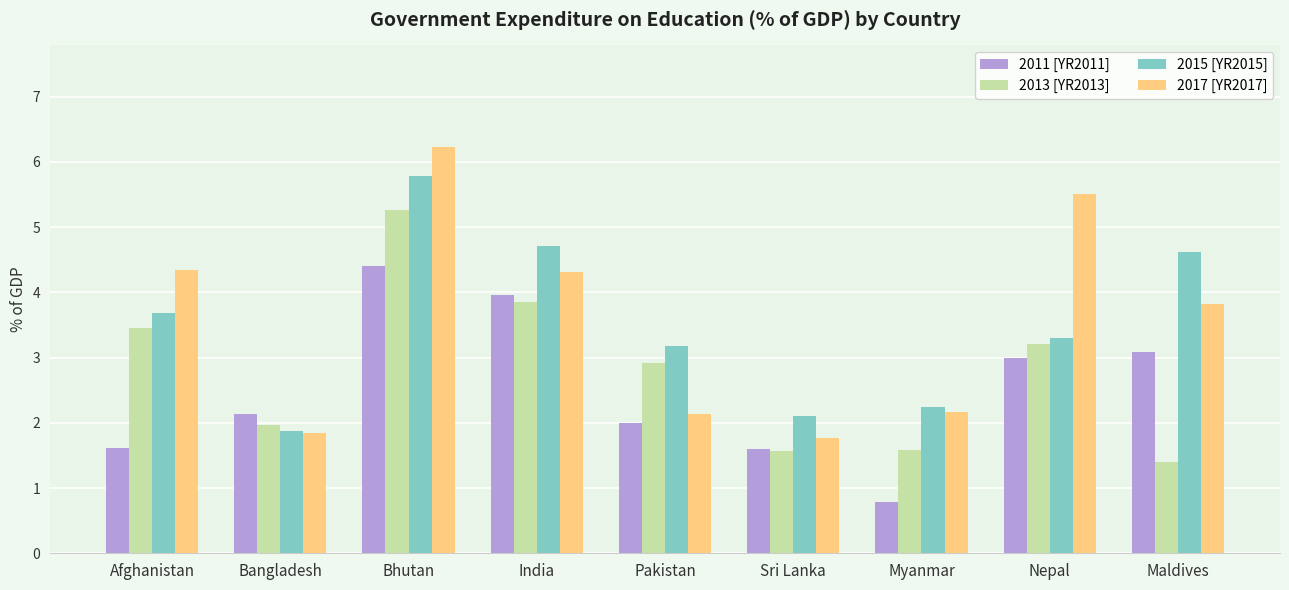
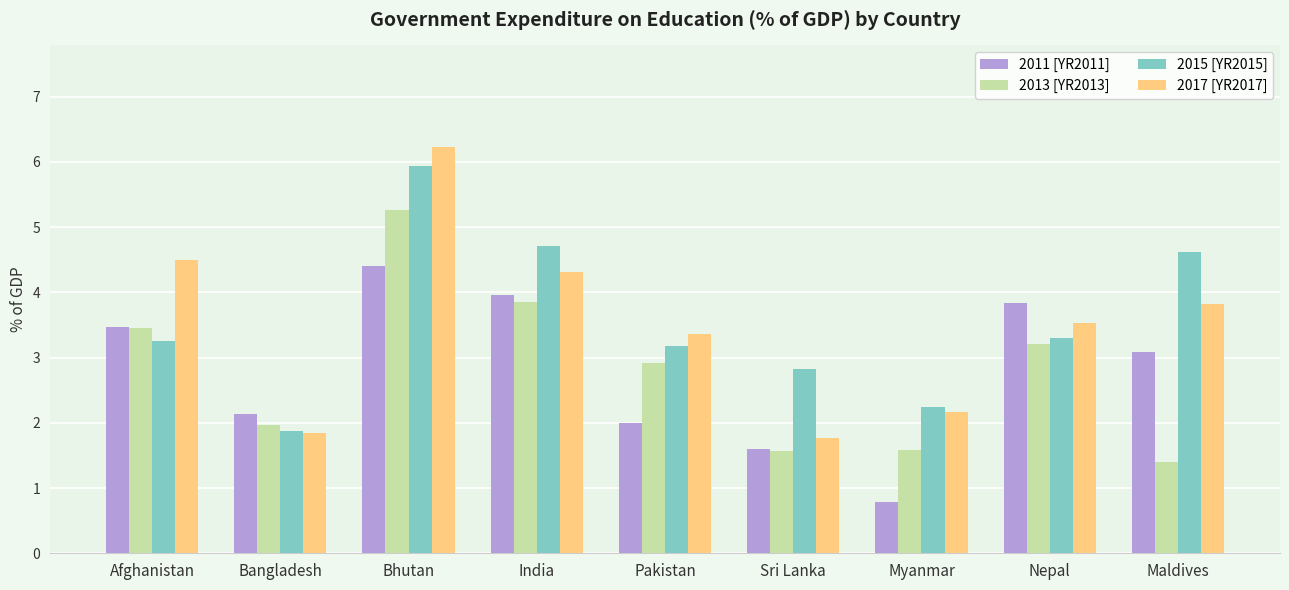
2011 [YR2011], Afghanistan: 1.6 -> 3.5
2015 [YR2015], Afghanistan: 3.7 -> 3.3
2017 [YR2017], Afghanistan: 4.3 -> 4.5
2015 [YR2015], Bhutan: 5.8 -> 5.9
2017 [YR2017], Pakistan: 2.1 -> 3.4
2015 [YR2015], Sri Lanka: 2.1 -> 2.8
2011 [YR2011], Nepal: 3.0 -> 3.8
2017 [YR2017], Nepal: 5.5 -> 3.5
